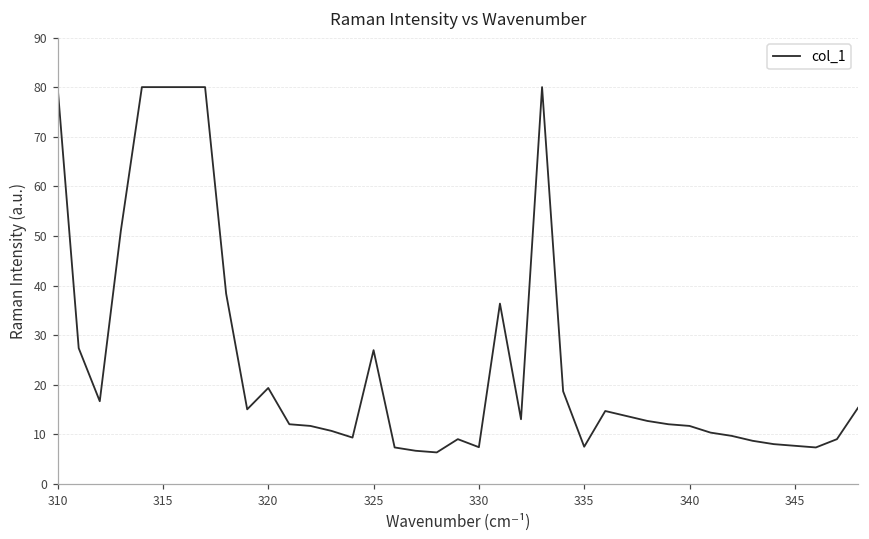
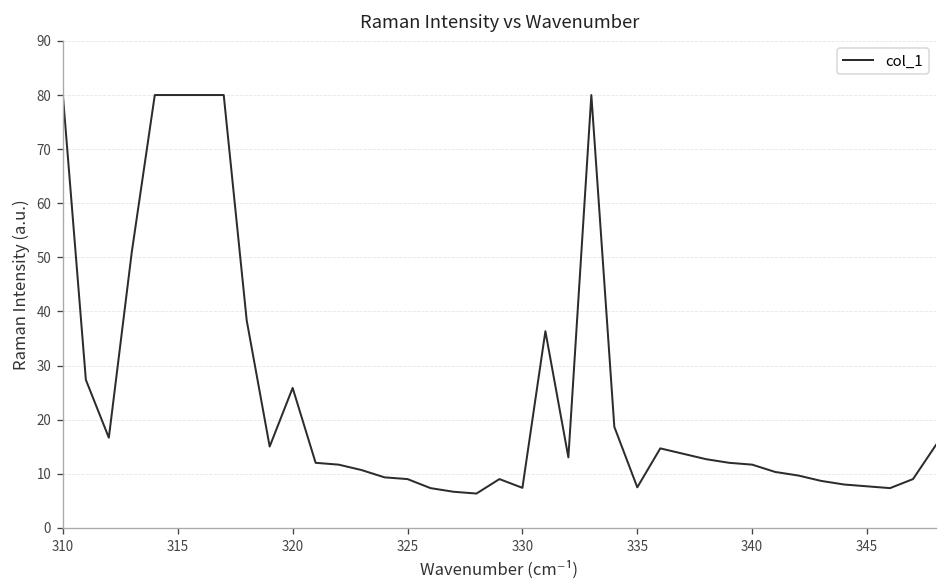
320: 19 -> 26
325: 27 -> 9
